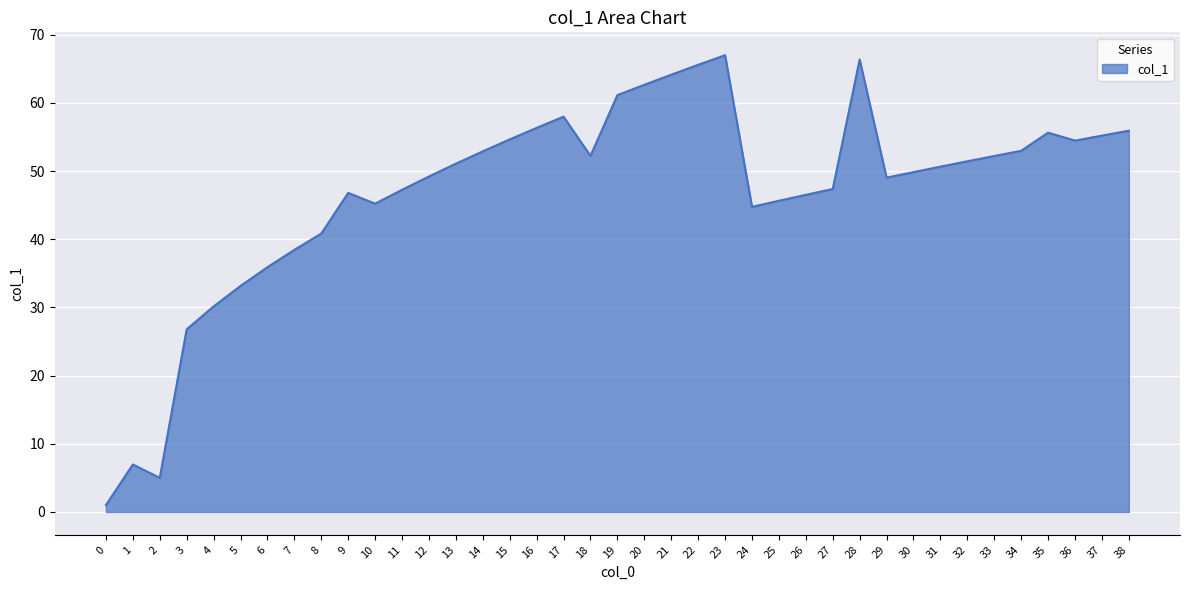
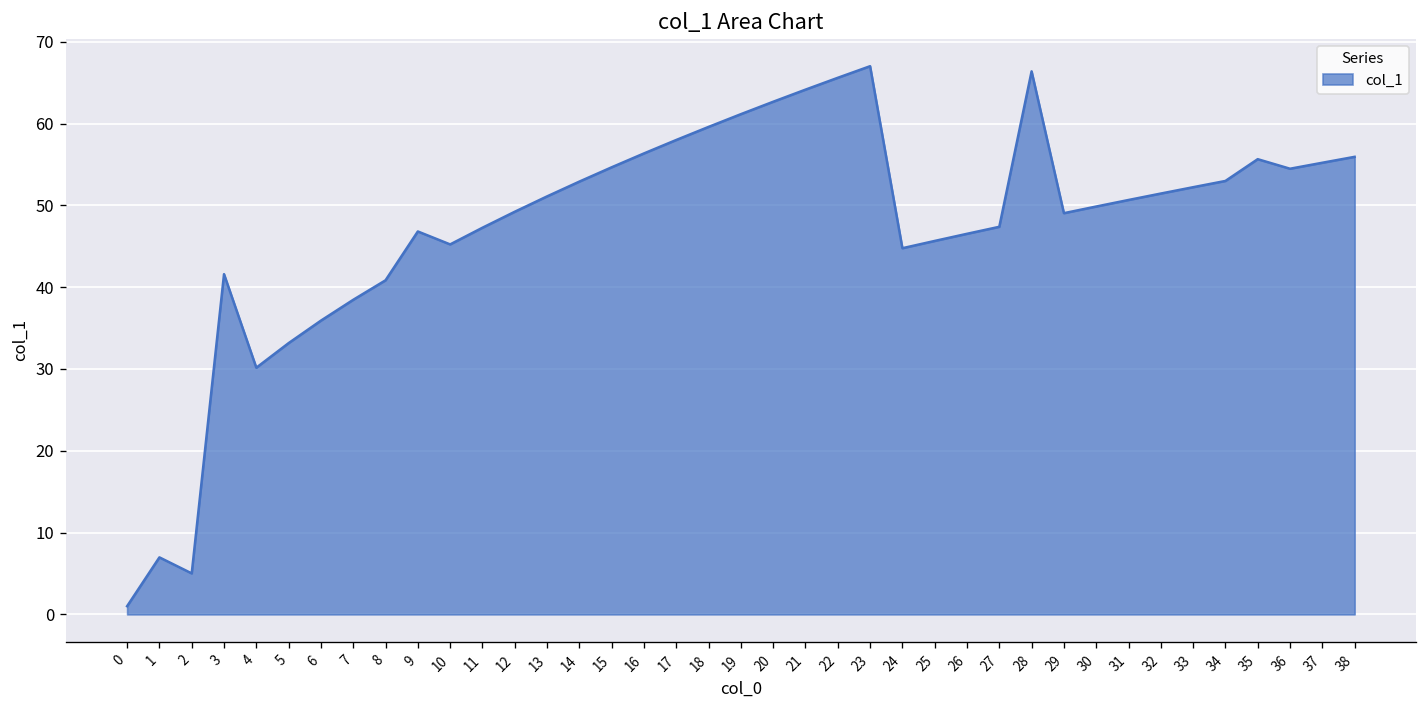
3: 27 -> 42
18: 52 -> 60
